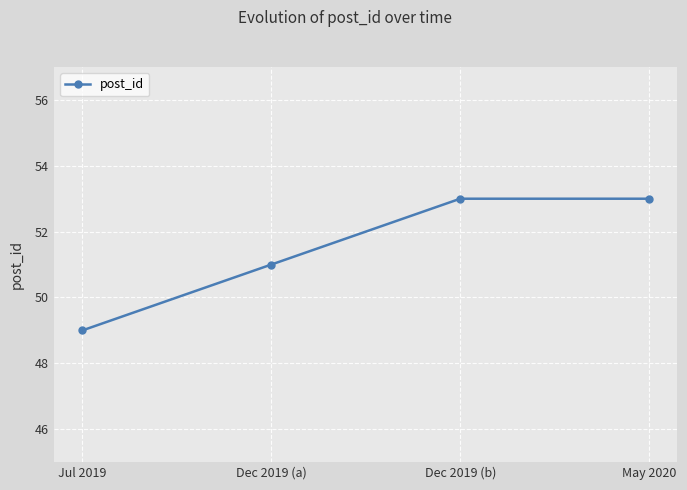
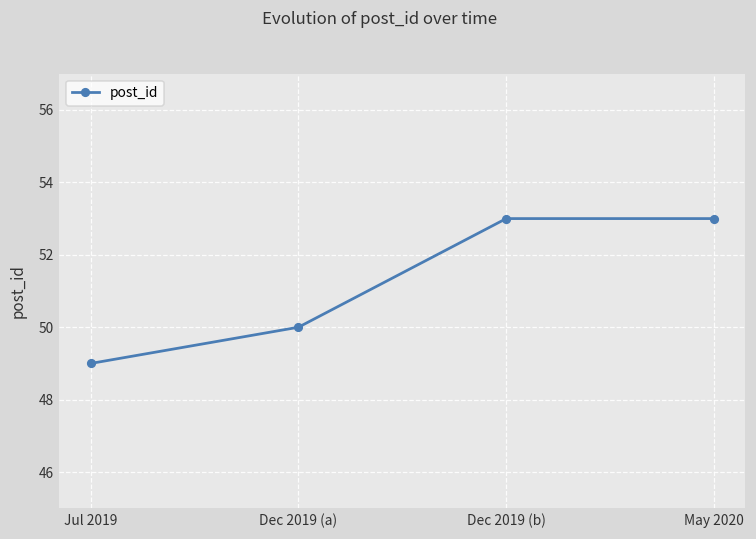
Dec 2019 (a): 51 -> 50
